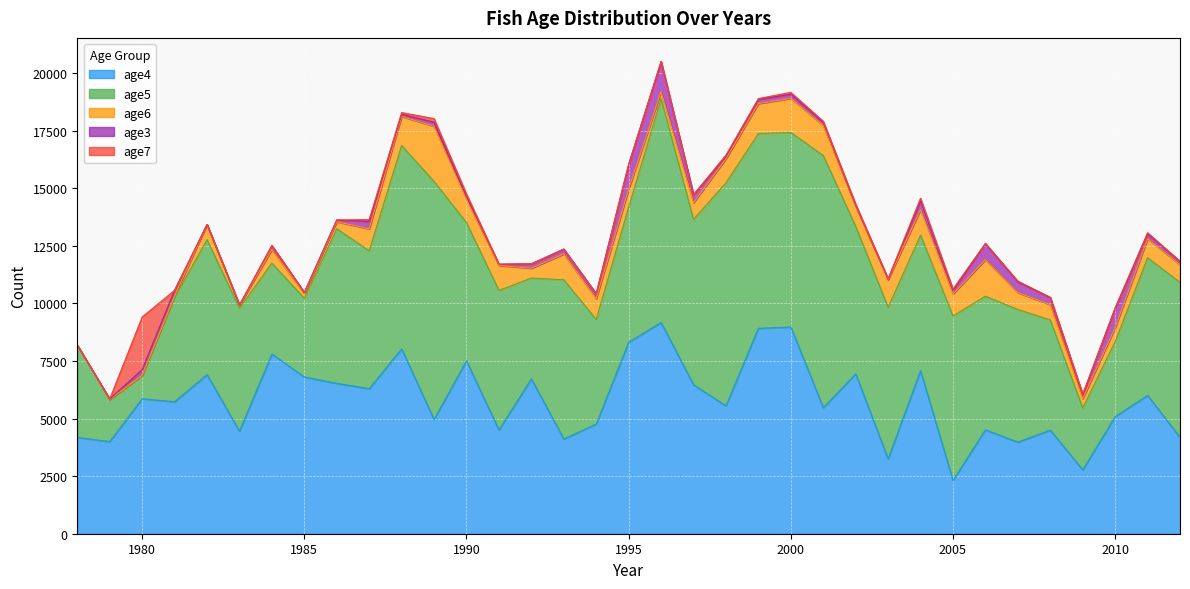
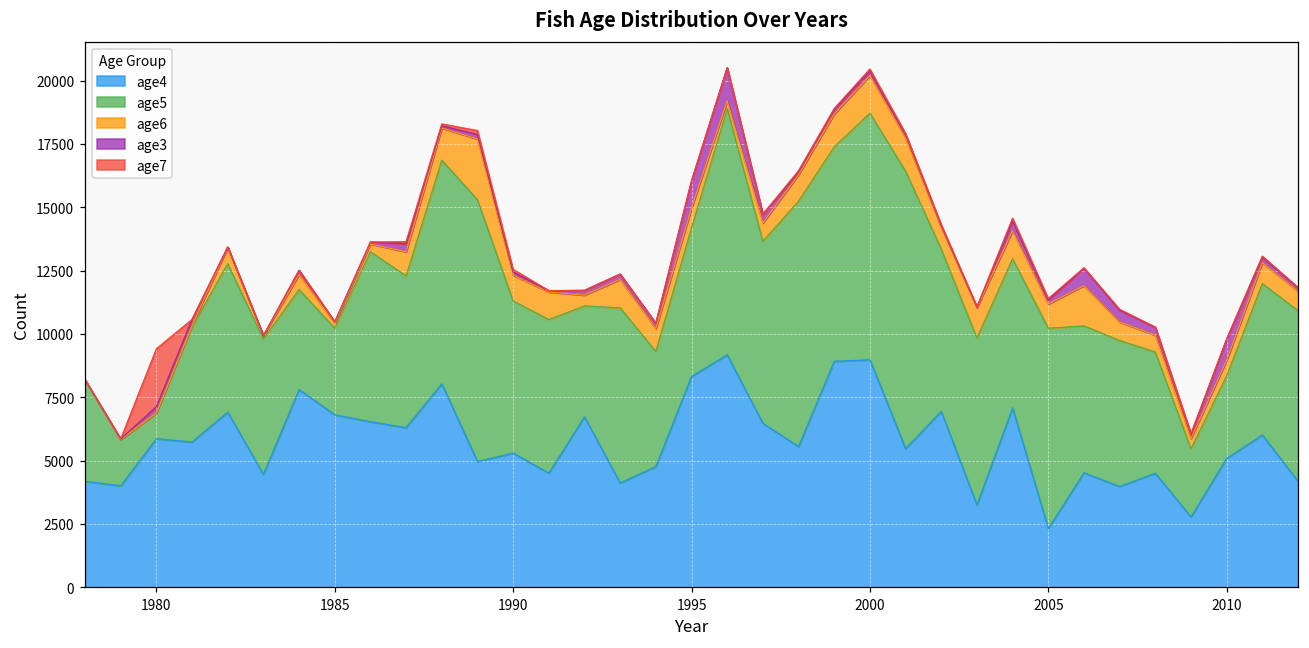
age4, 1990: 7500 -> 5300
age5, 2000: 8400 -> 9700
age5, 2005: 7100 -> 7900
